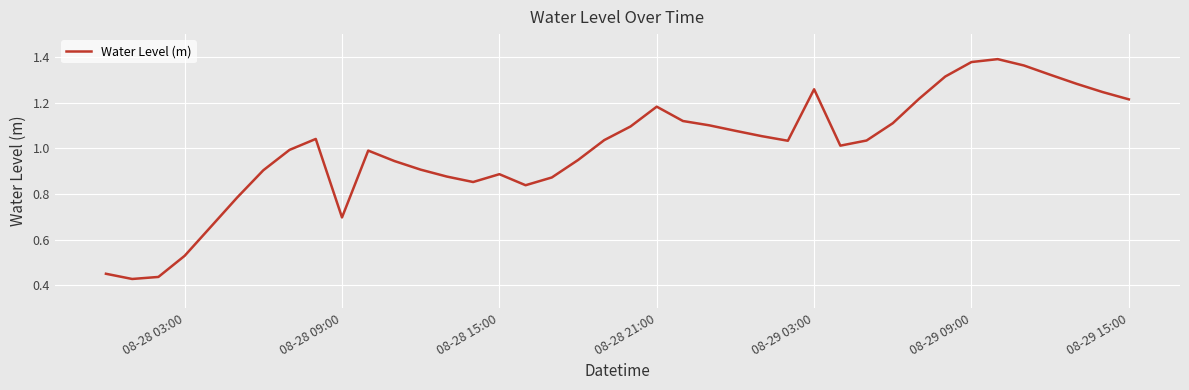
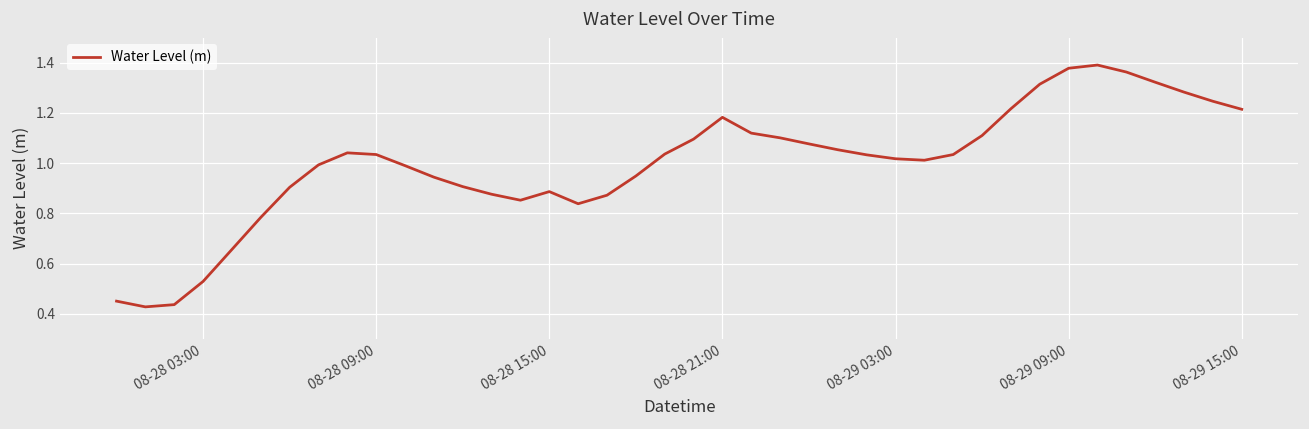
08-28 09:00: 0.70 -> 1.03
08-29 03:00: 1.26 -> 1.02
